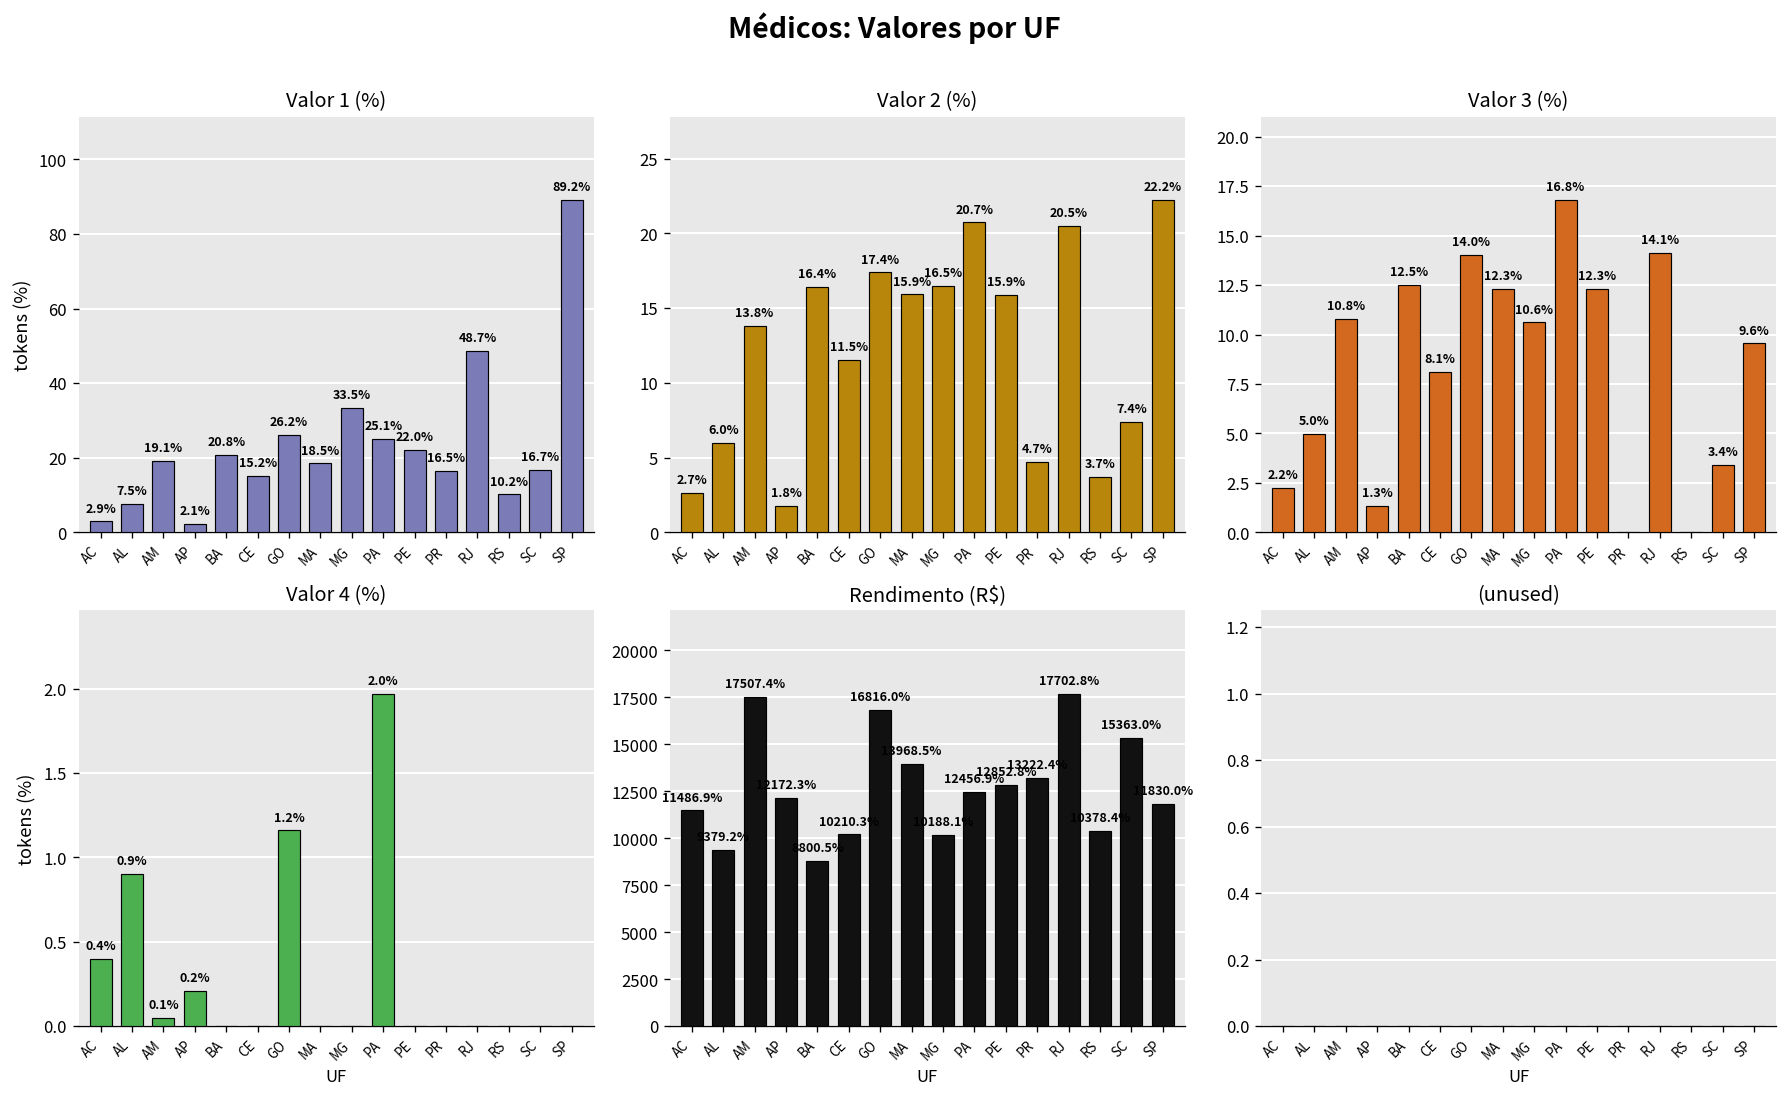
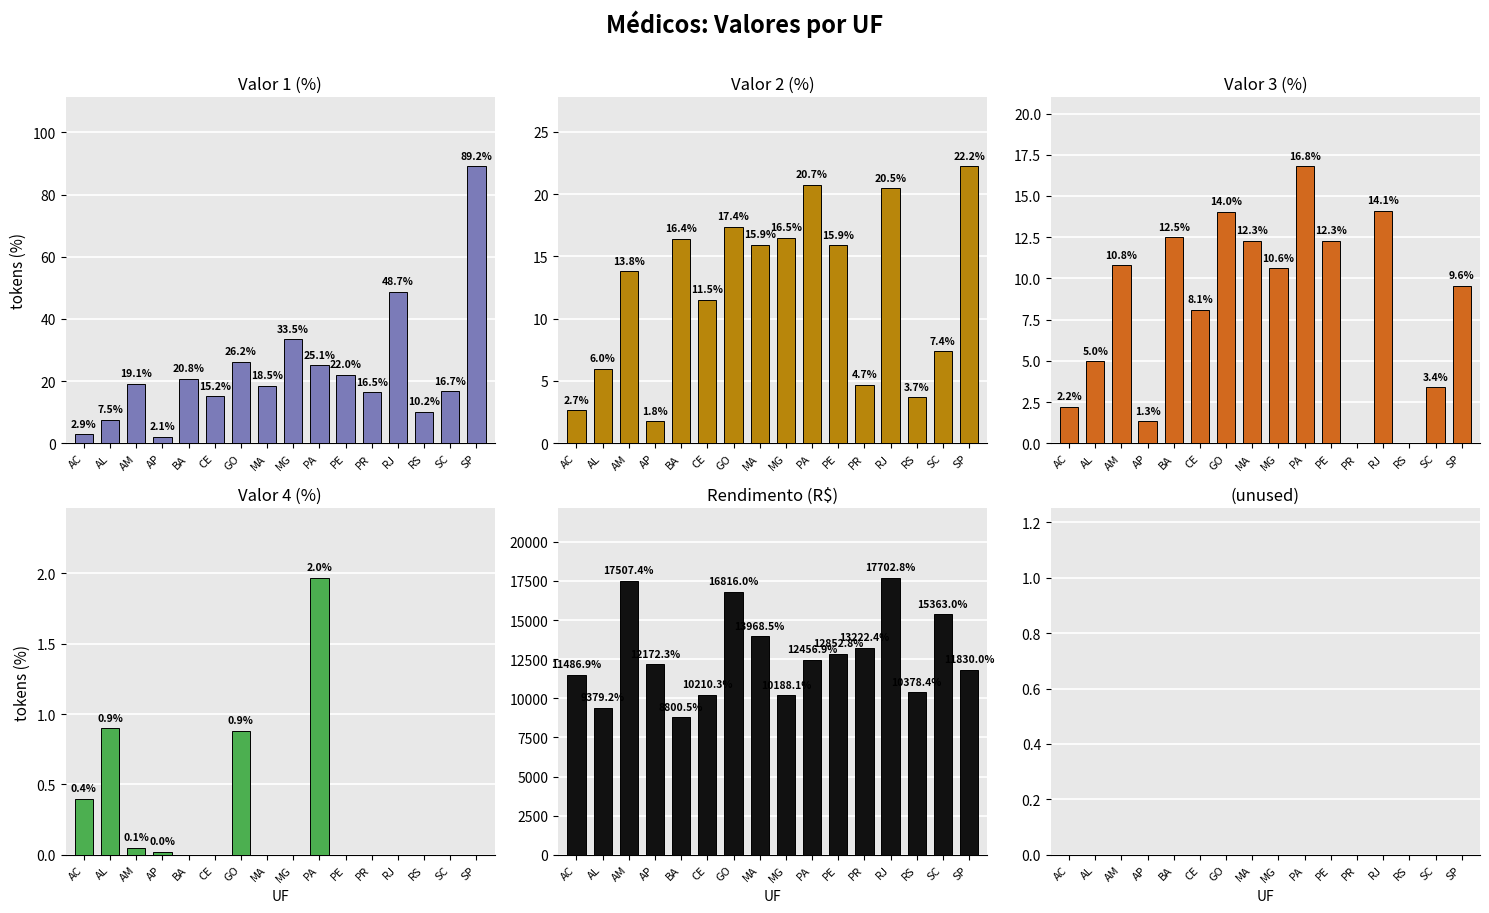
Valor 4 (%), AP: 0.2% -> 0.0%
Valor 4 (%), GO: 1.2% -> 0.9%
